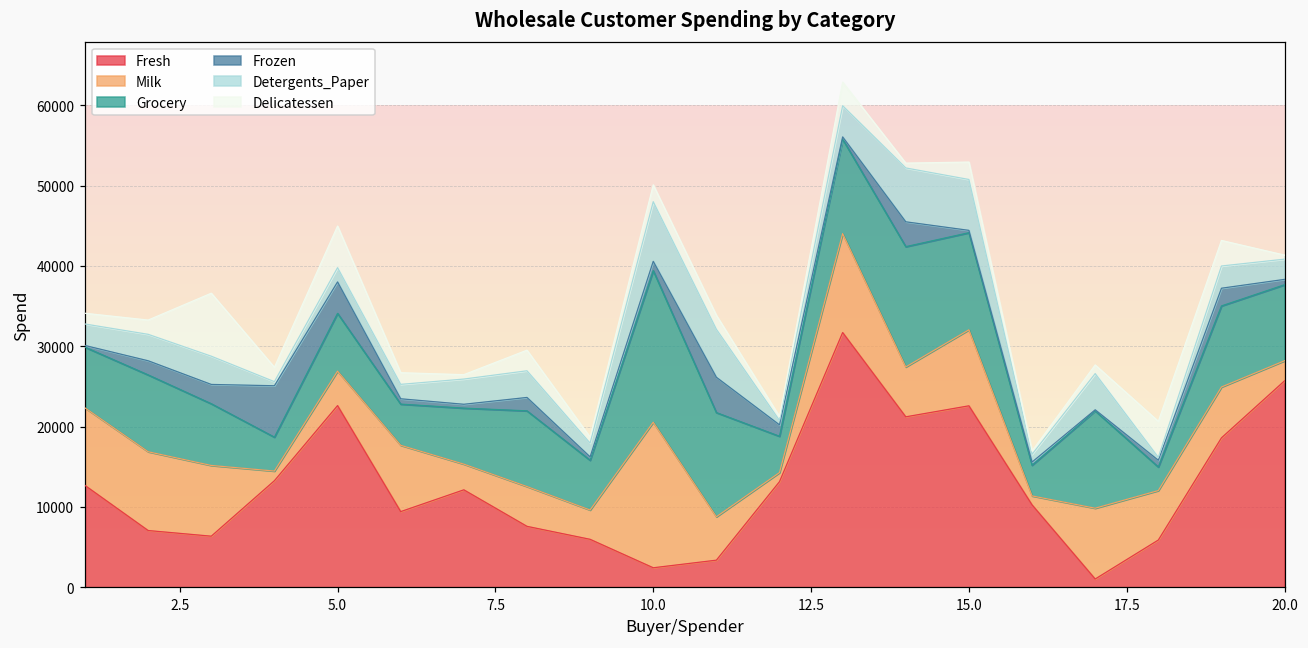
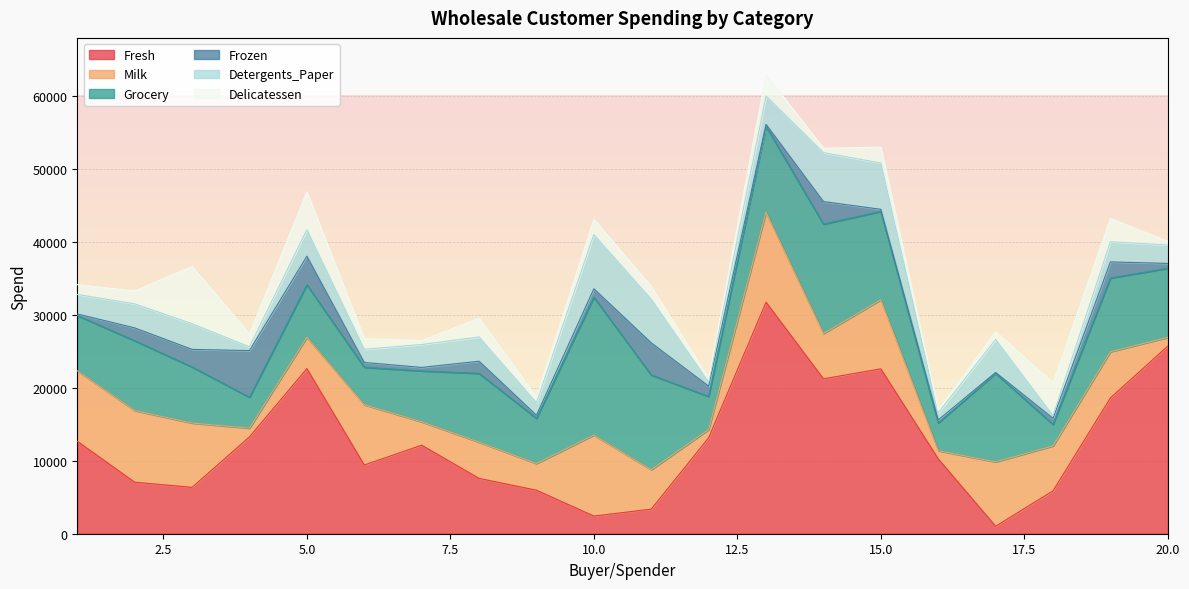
Detergents_Paper, 5.0: 2000 -> 4000
Milk, 10.0: 18000 -> 11000
Milk, 20.0: 2000 -> 1000
